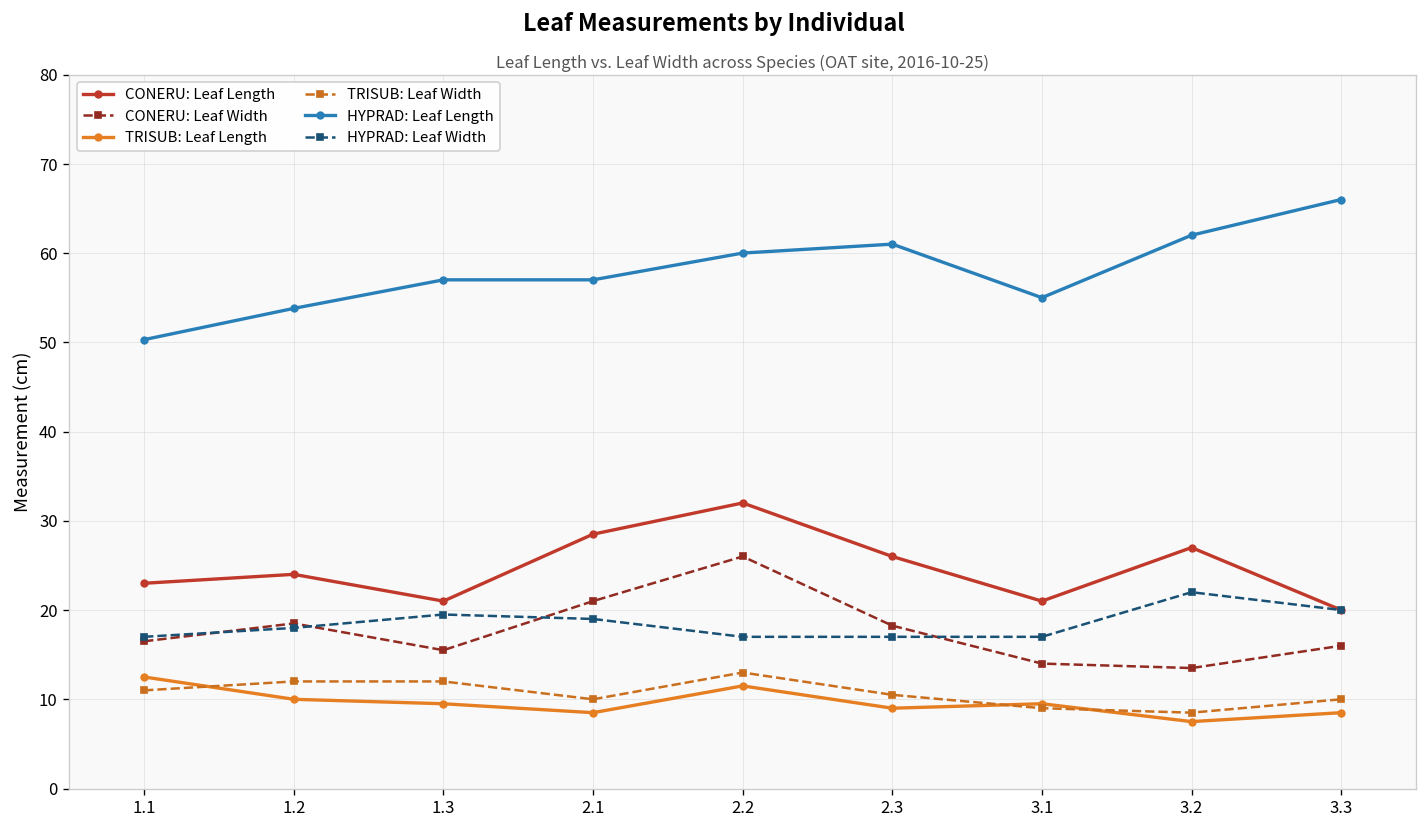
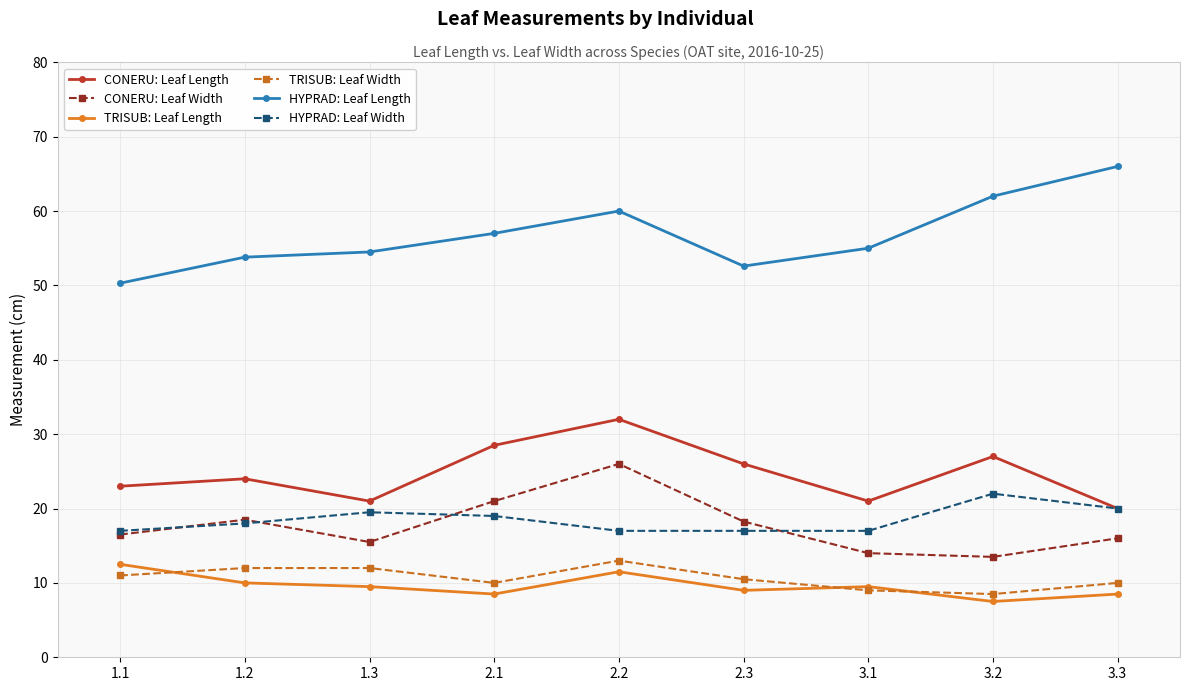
HYPRAD: Leaf Length, 1.3: 57 -> 55
HYPRAD: Leaf Length, 2.3: 61 -> 53
